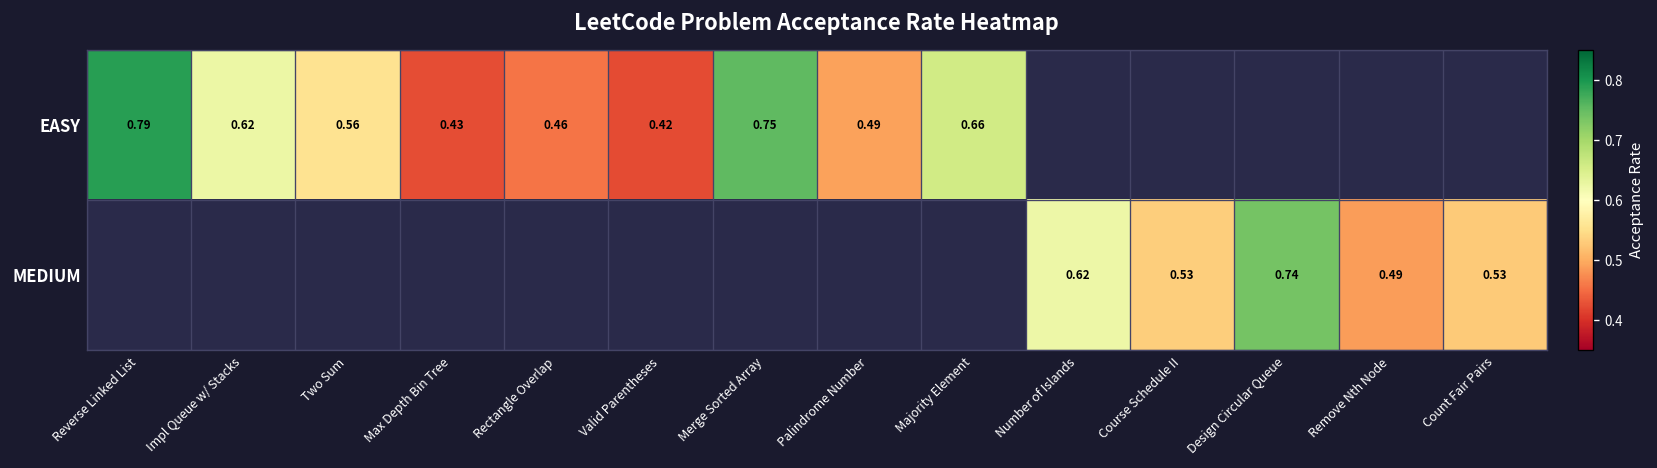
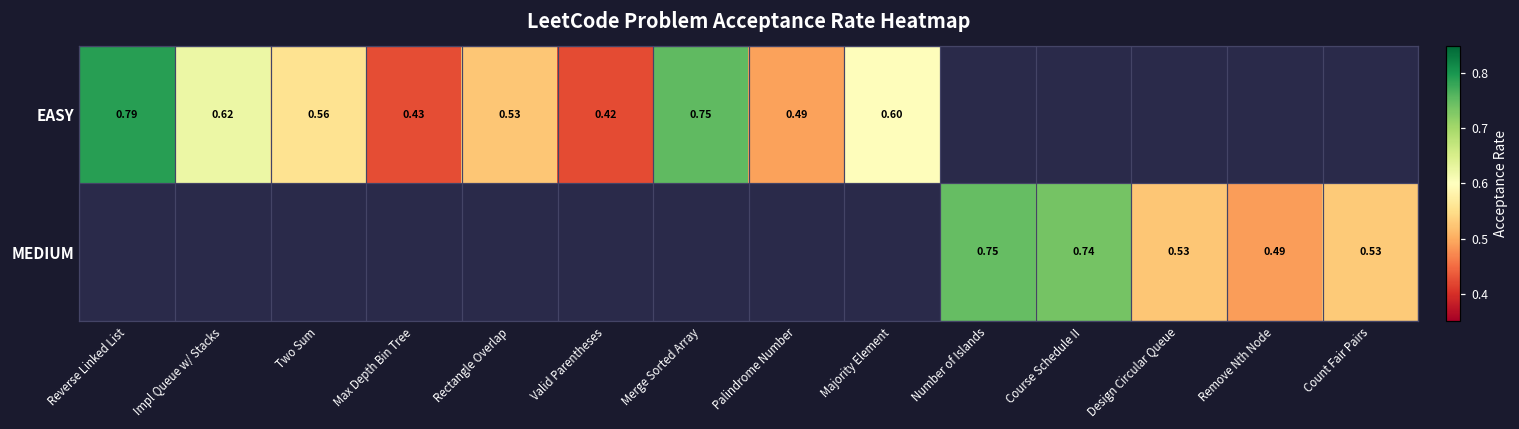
EASY, Rectangle Overlap: 0.46 -> 0.53
EASY, Majority Element: 0.66 -> 0.60
MEDIUM, Number of Islands: 0.62 -> 0.75
MEDIUM, Course Schedule II: 0.53 -> 0.74
MEDIUM, Design Circular Queue: 0.74 -> 0.53
